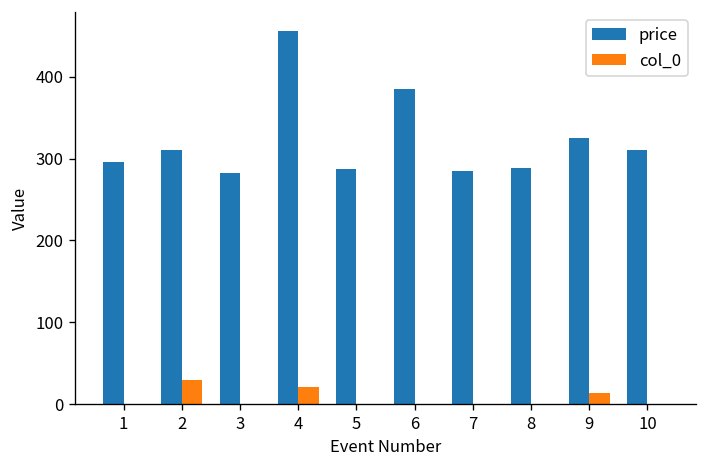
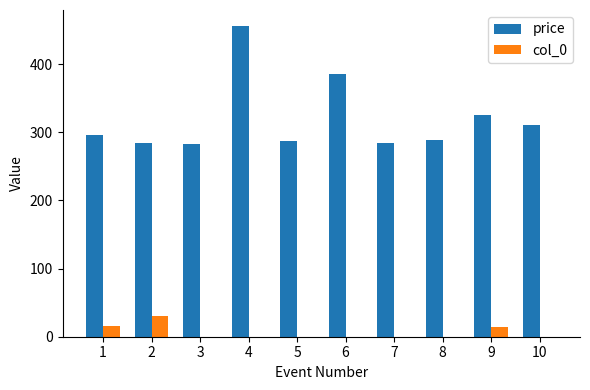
col_0, 1: 0 -> 20
price, 2: 310 -> 280
col_0, 4: 20 -> 0
